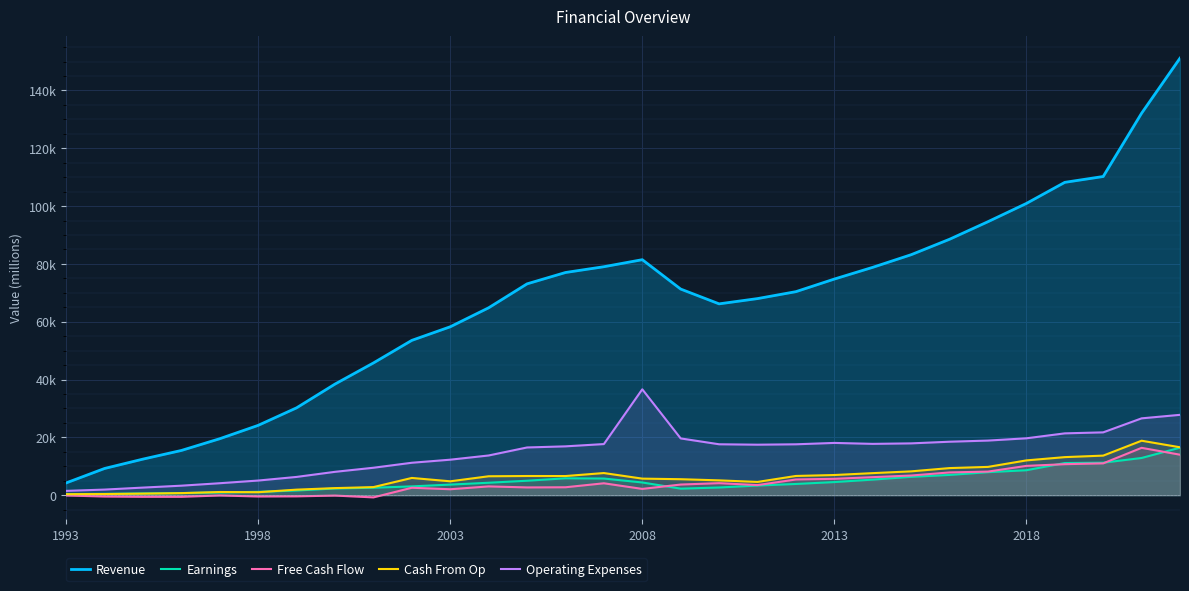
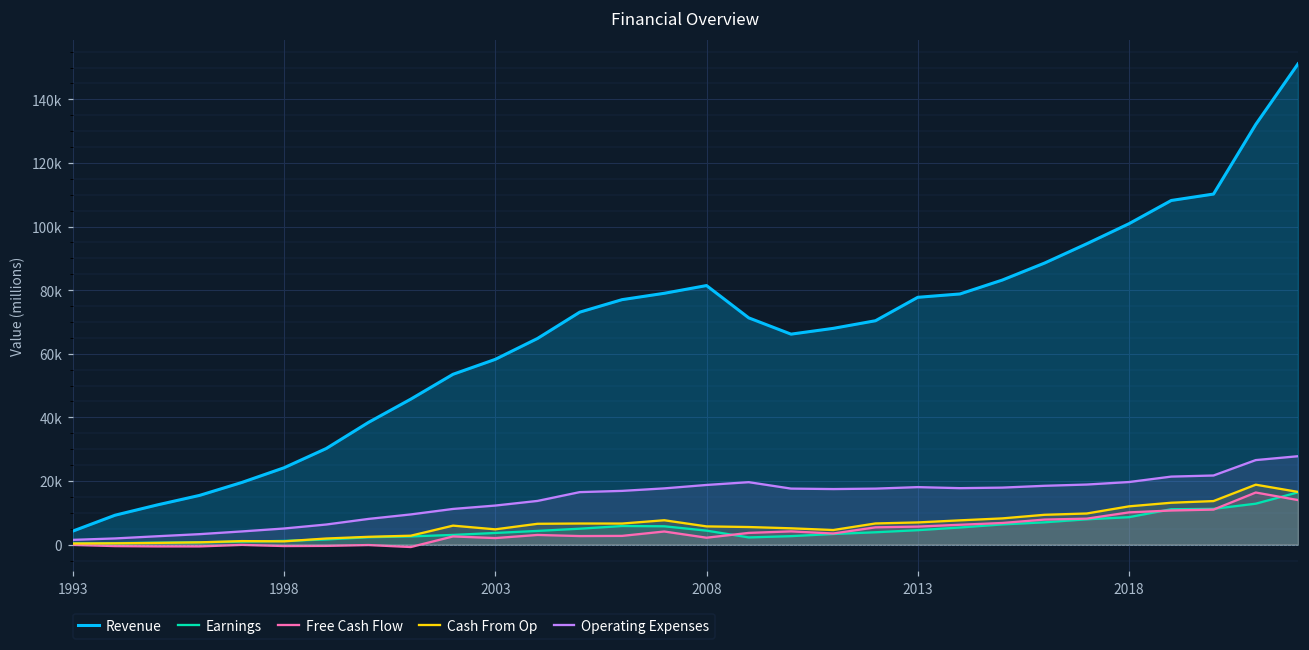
Operating Expenses, 2008: 37000 -> 19000
Revenue, 2013: 75000 -> 78000
